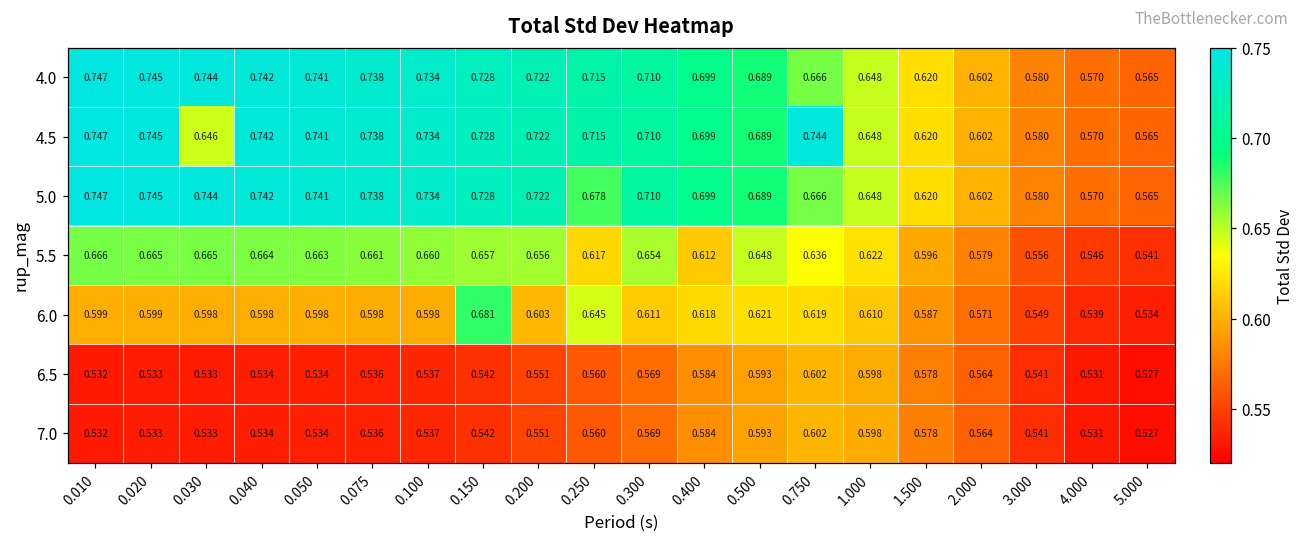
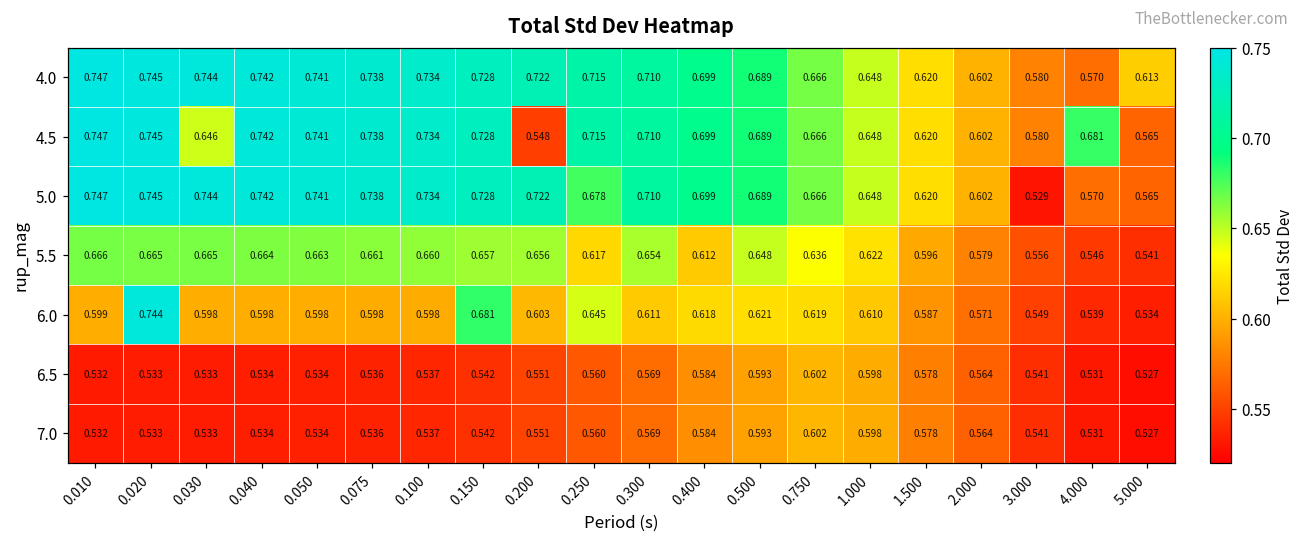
4.0, 5.000: 0.565 -> 0.613
4.5, 0.200: 0.722 -> 0.548
4.5, 0.750: 0.744 -> 0.666
4.5, 4.000: 0.570 -> 0.681
5.0, 3.000: 0.580 -> 0.529
6.0, 0.020: 0.599 -> 0.744
